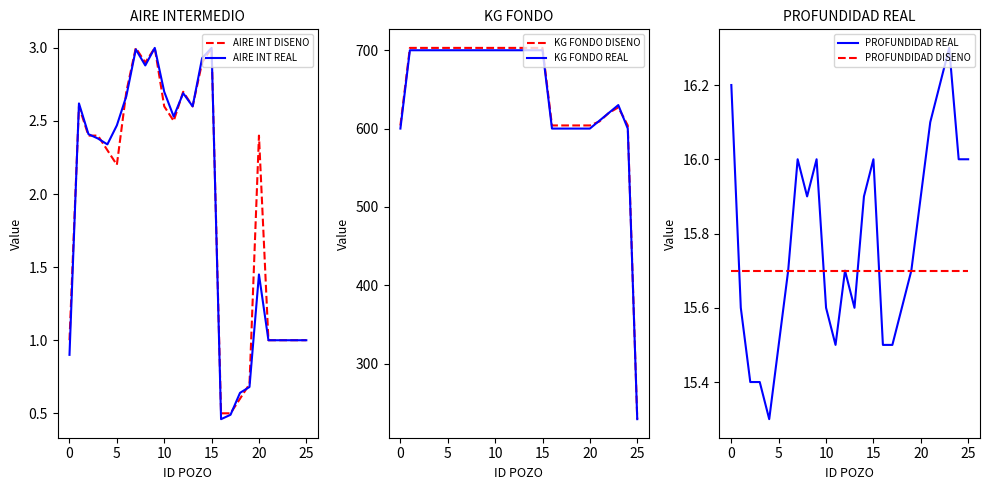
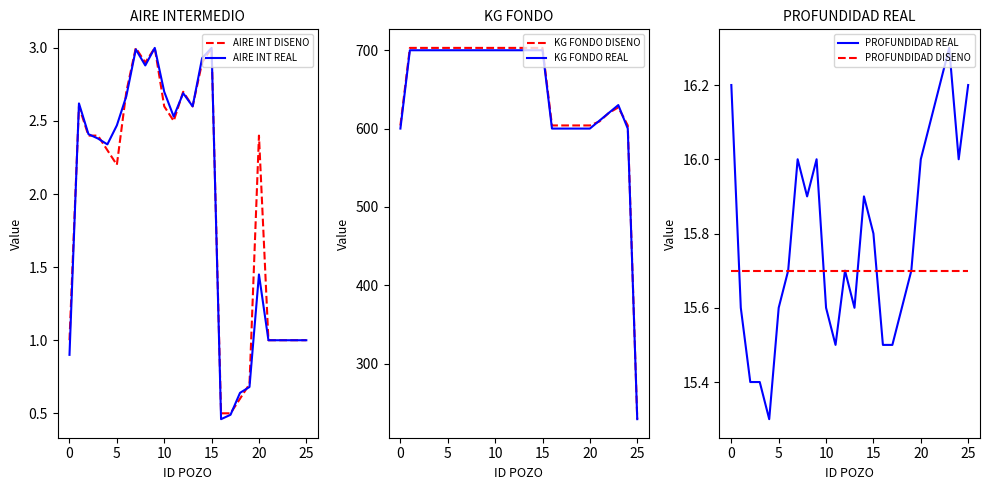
PROFUNDIDAD REAL, PROFUNDIDAD REAL, 5: 15.5 -> 15.6
PROFUNDIDAD REAL, PROFUNDIDAD REAL, 15: 16.0 -> 15.8
PROFUNDIDAD REAL, PROFUNDIDAD REAL, 20: 15.9 -> 16.0
PROFUNDIDAD REAL, PROFUNDIDAD REAL, 25: 16.0 -> 16.2
